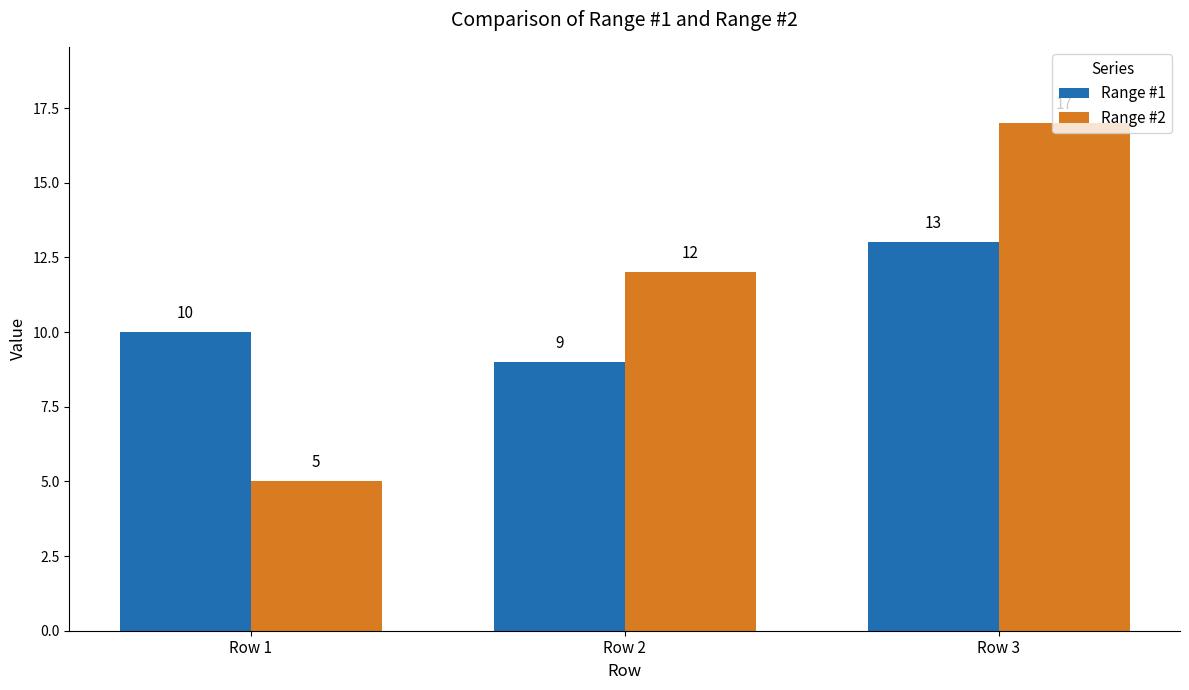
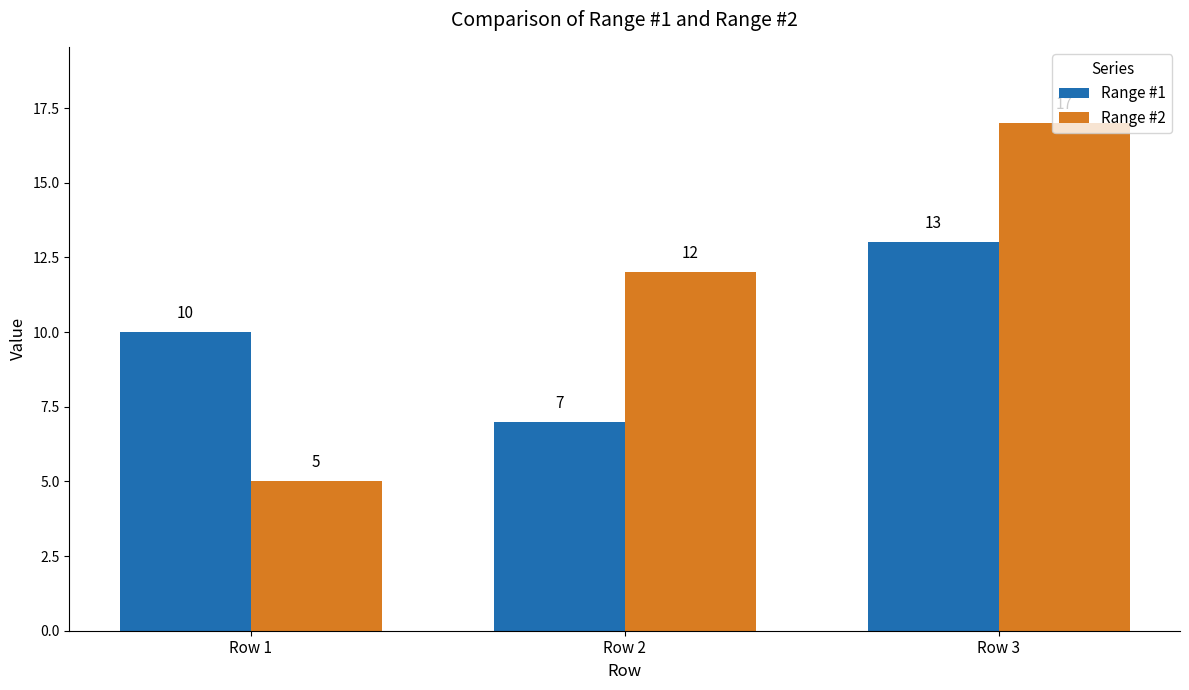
Range #1, Row 2: 9 -> 7
